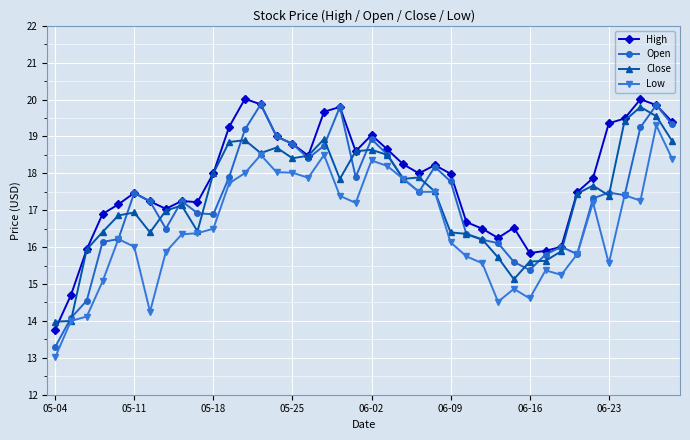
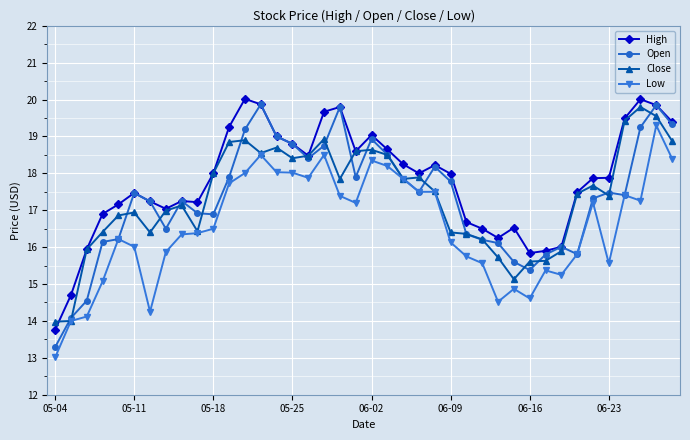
High, 06-23: 19.4 -> 17.9
